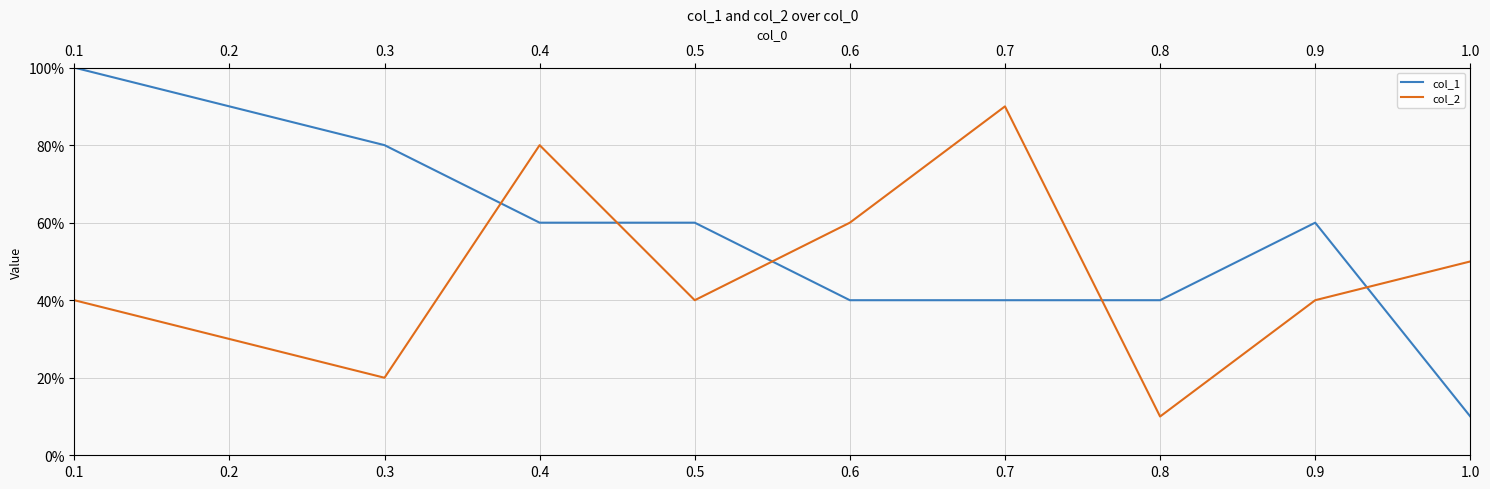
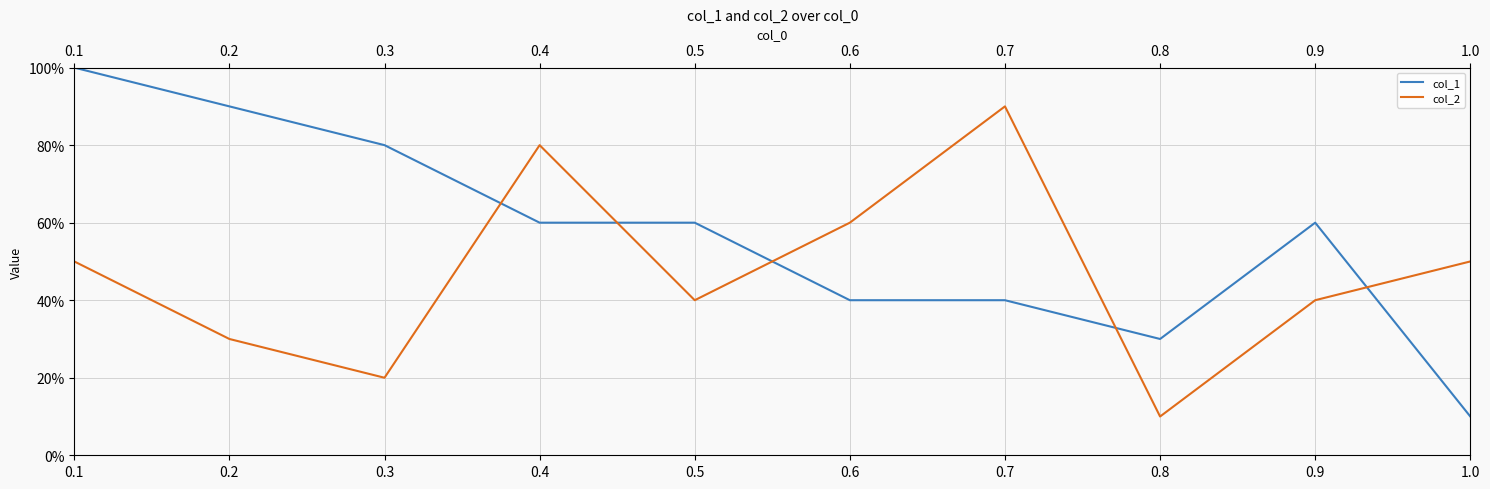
col_2, 0.1: 40% -> 50%
col_1, 0.8: 40% -> 30%
